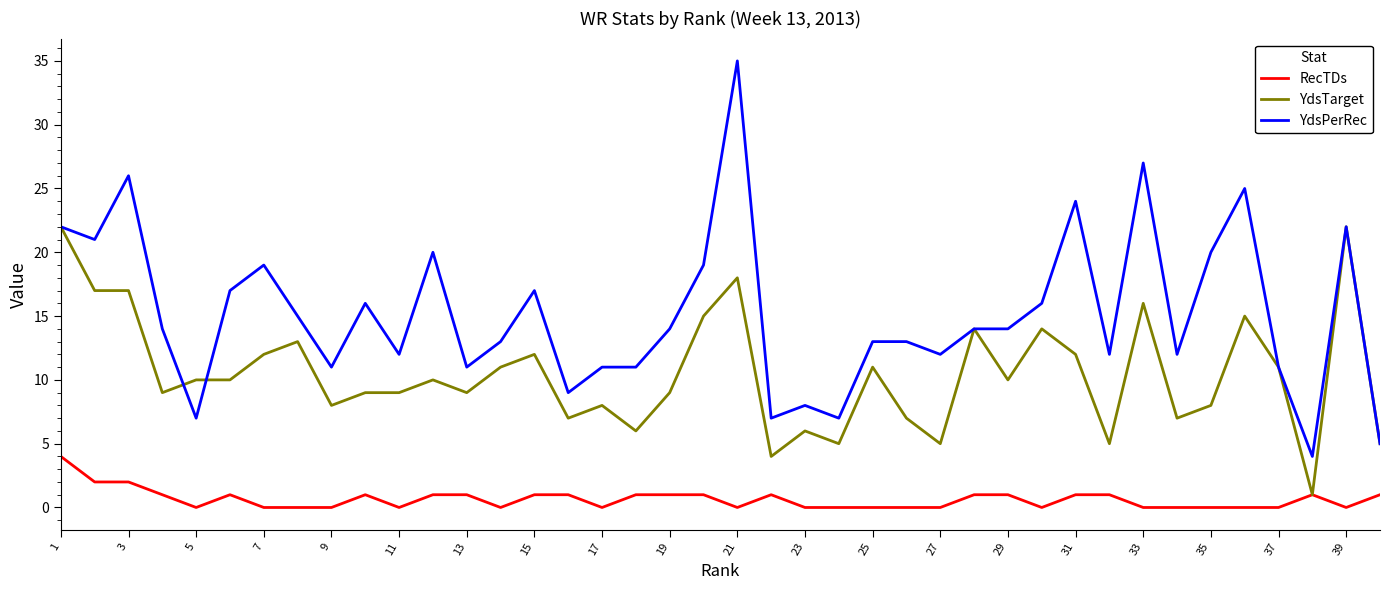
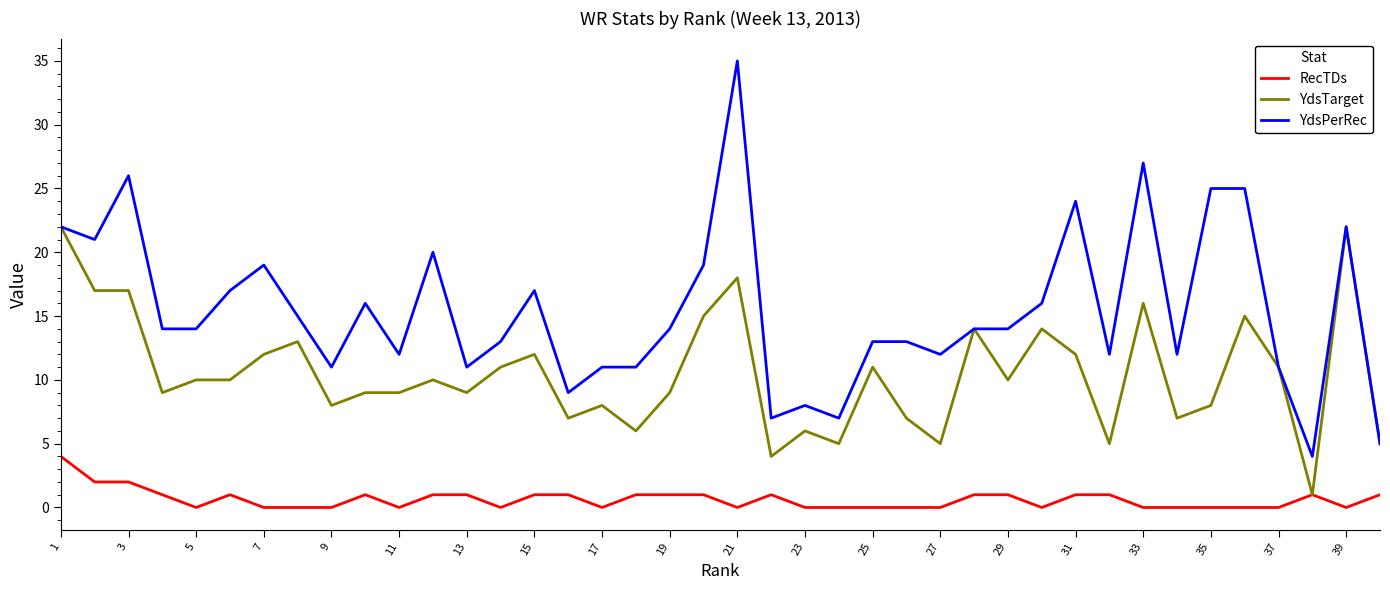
YdsPerRec, 5: 7 -> 14
YdsPerRec, 35: 20 -> 25
